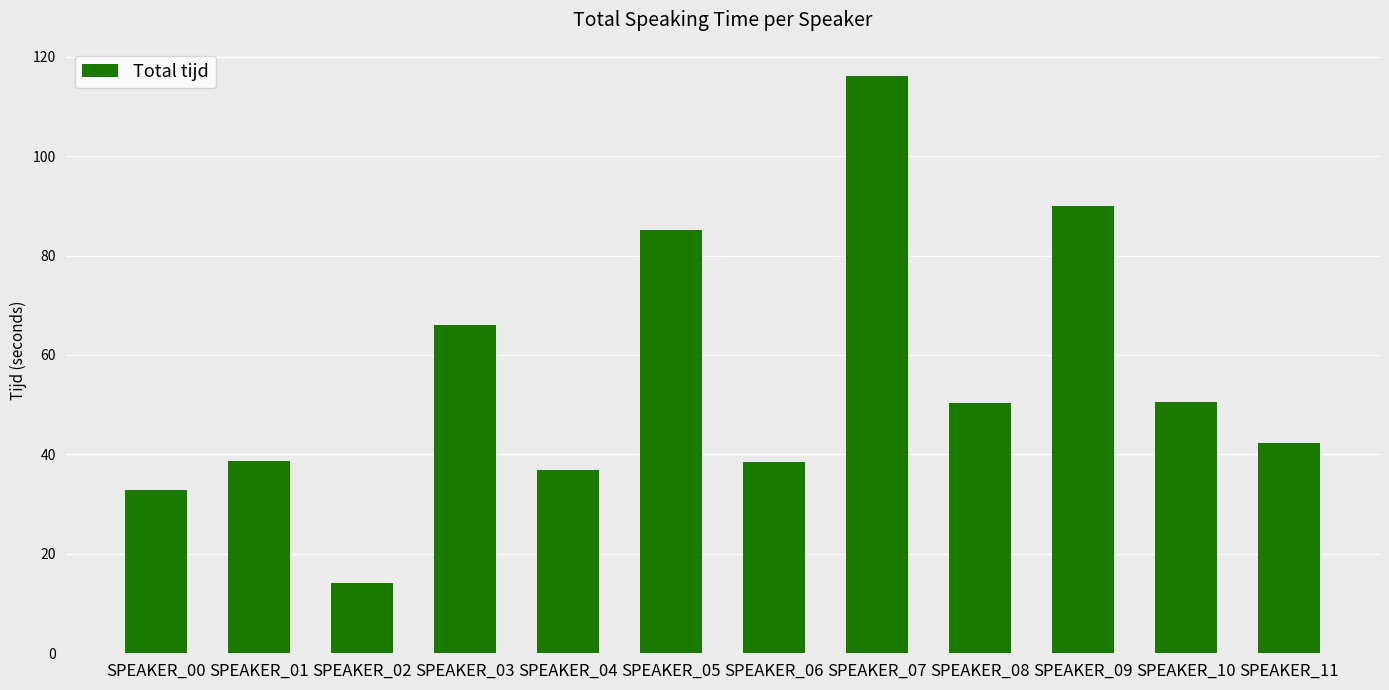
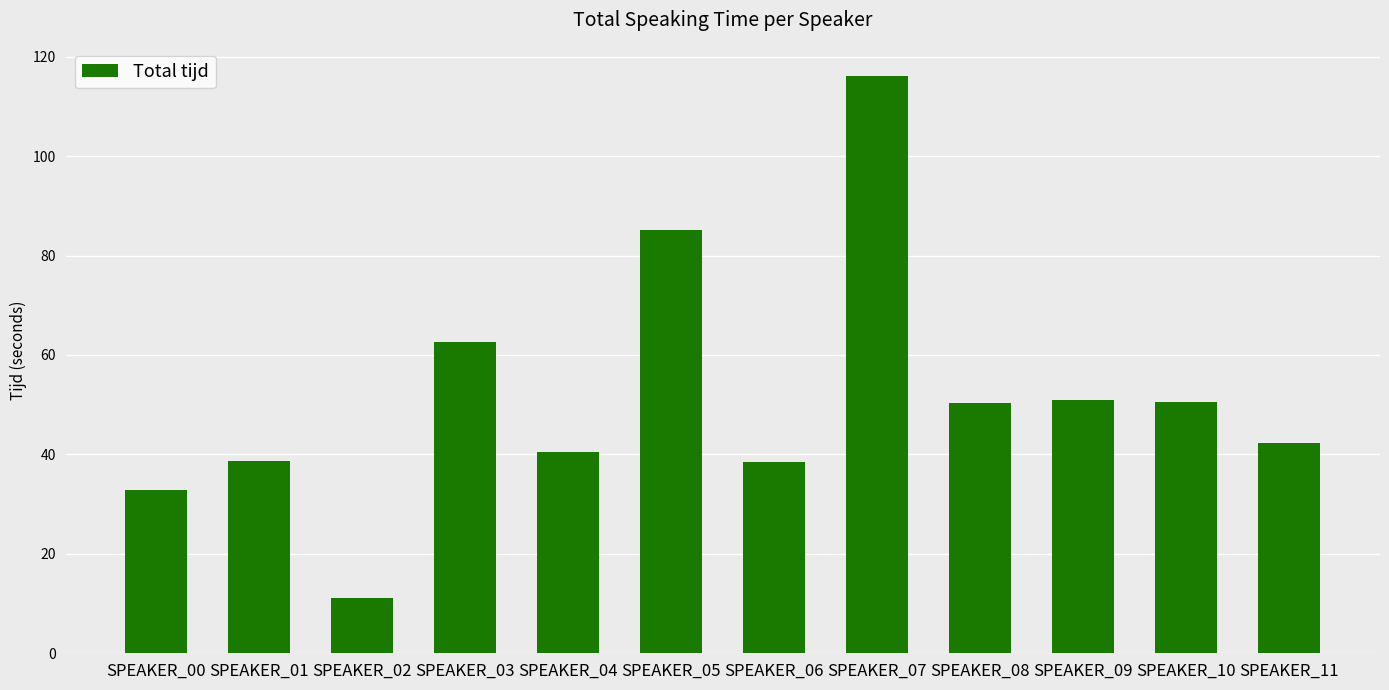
SPEAKER_02: 14 -> 11
SPEAKER_03: 66 -> 63
SPEAKER_04: 37 -> 41
SPEAKER_09: 90 -> 51
